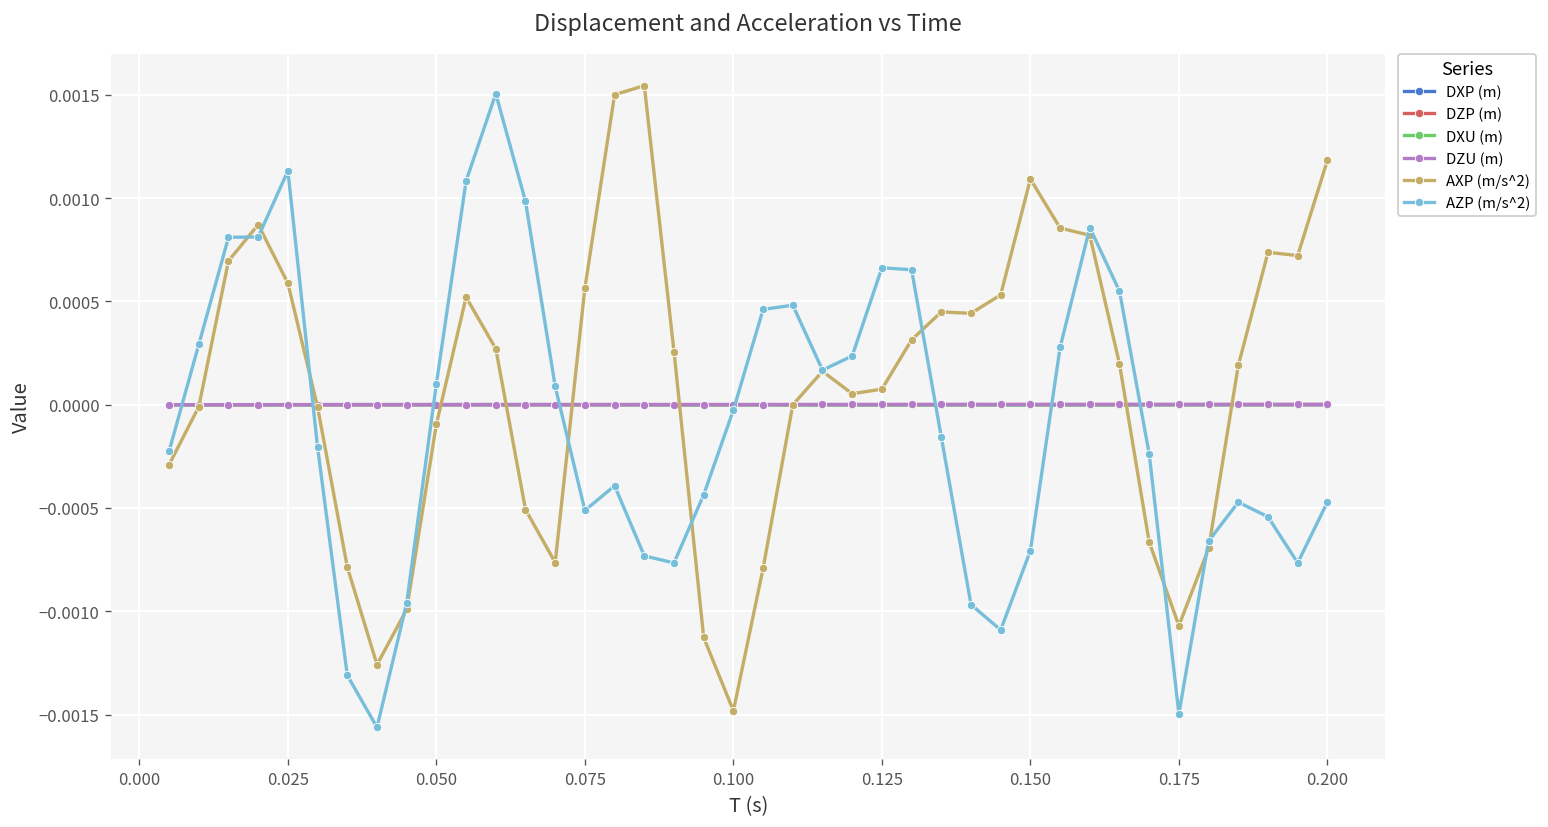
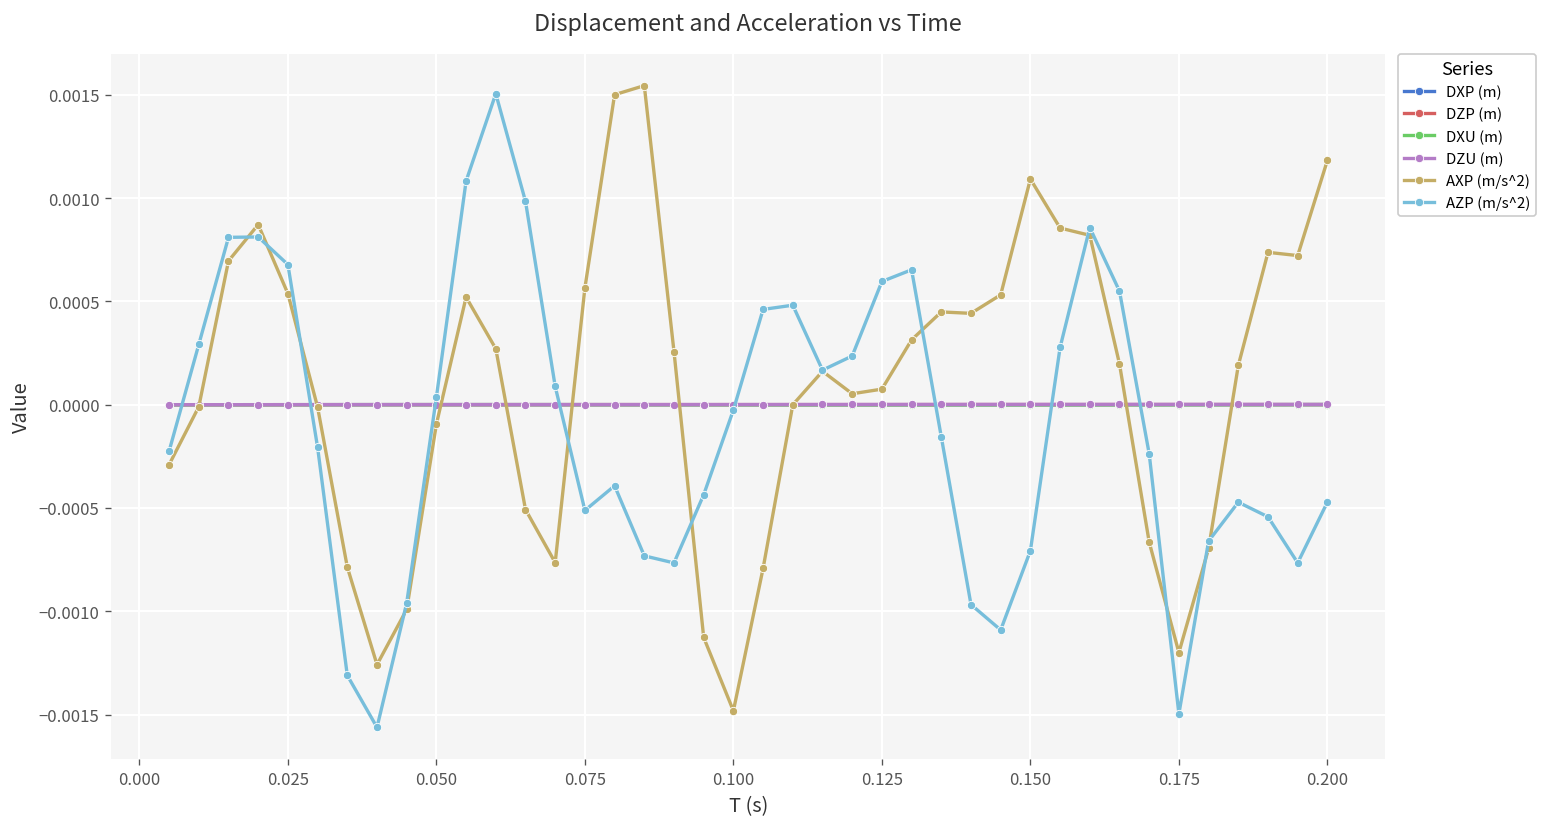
AXP (m/s^2), 0.025: 0.00059 -> 0.00054
AZP (m/s^2), 0.025: 0.00113 -> 0.00068
AZP (m/s^2), 0.050: 0.00010 -> 0.00004
AZP (m/s^2), 0.125: 0.00066 -> 0.00060
AXP (m/s^2), 0.175: -0.00107 -> -0.00120
